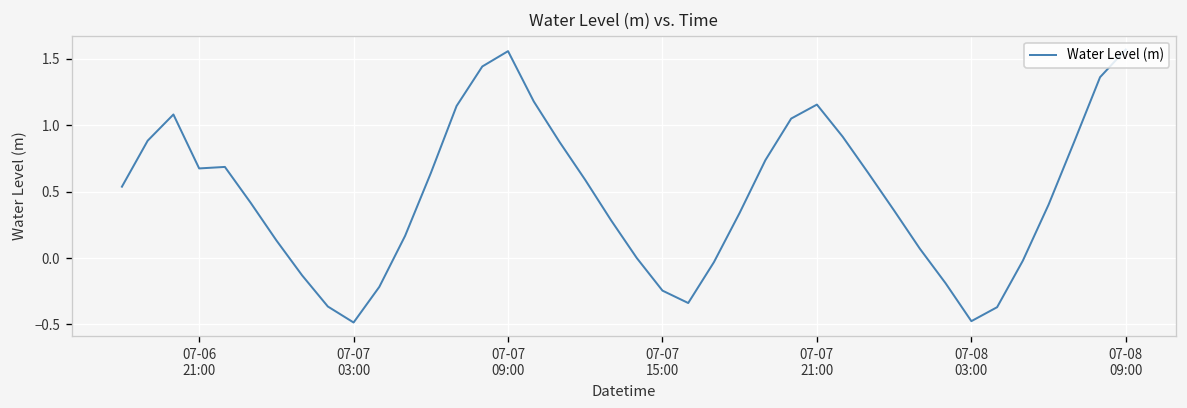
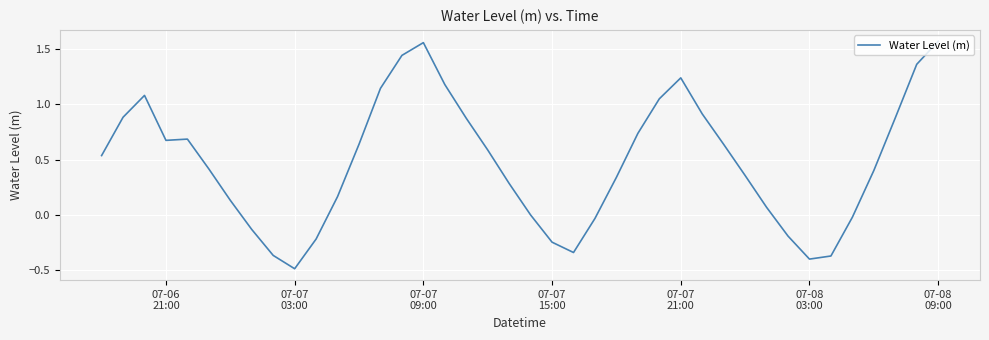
07-07 21:00: 1.15 -> 1.24
07-08 03:00: -0.47 -> -0.40
